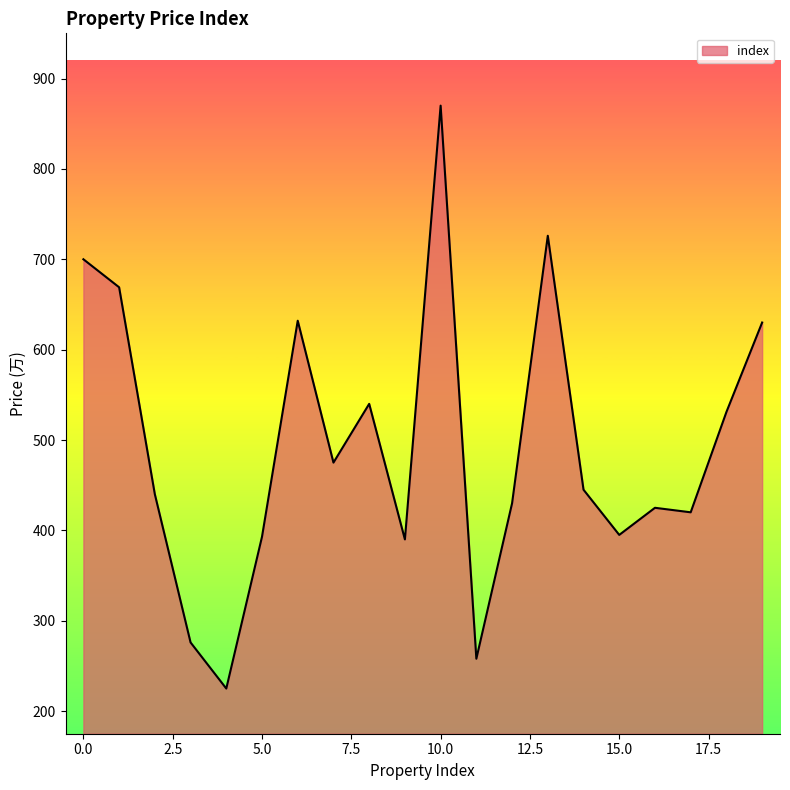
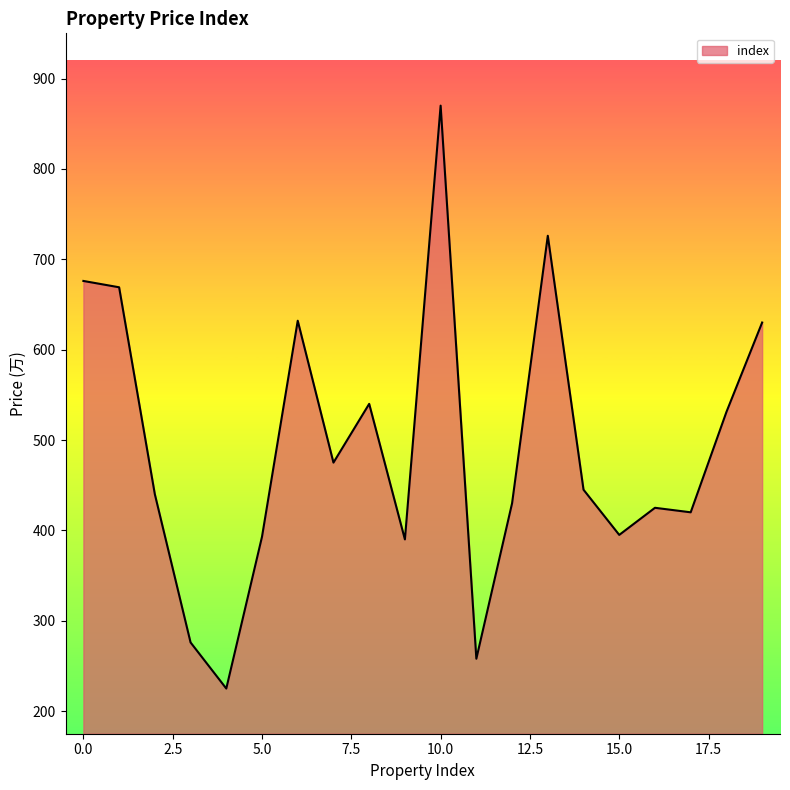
0.0: 700 -> 680
